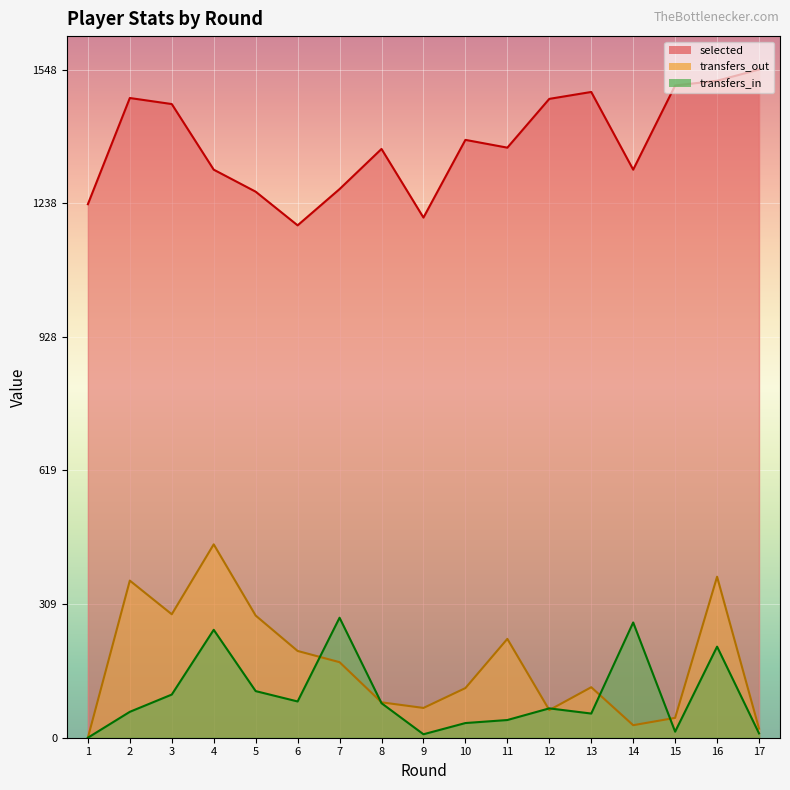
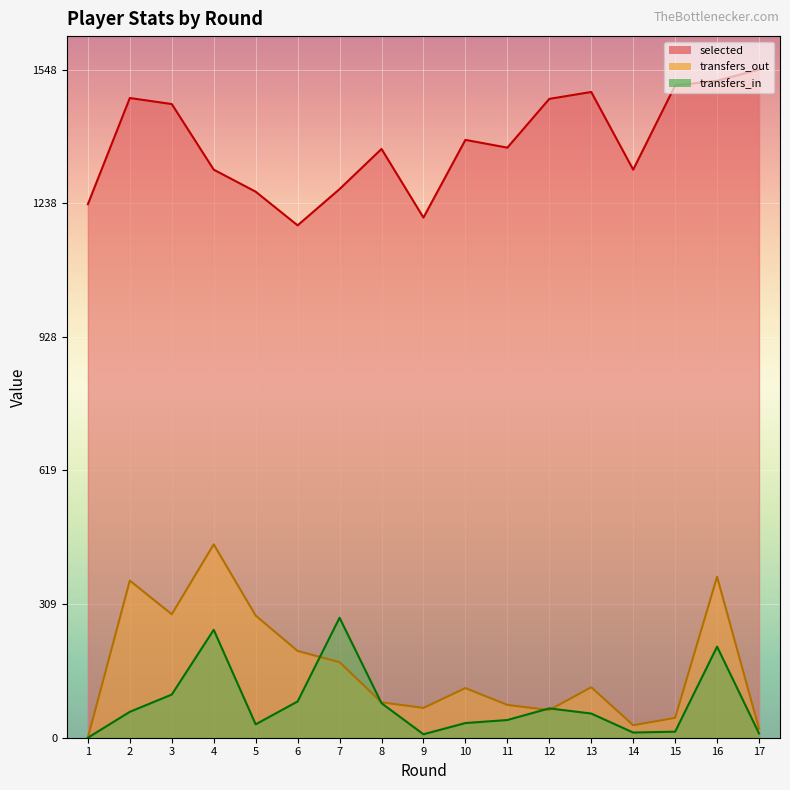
transfers_in, 5: 110 -> 30
transfers_out, 11: 230 -> 80
transfers_in, 14: 270 -> 10
